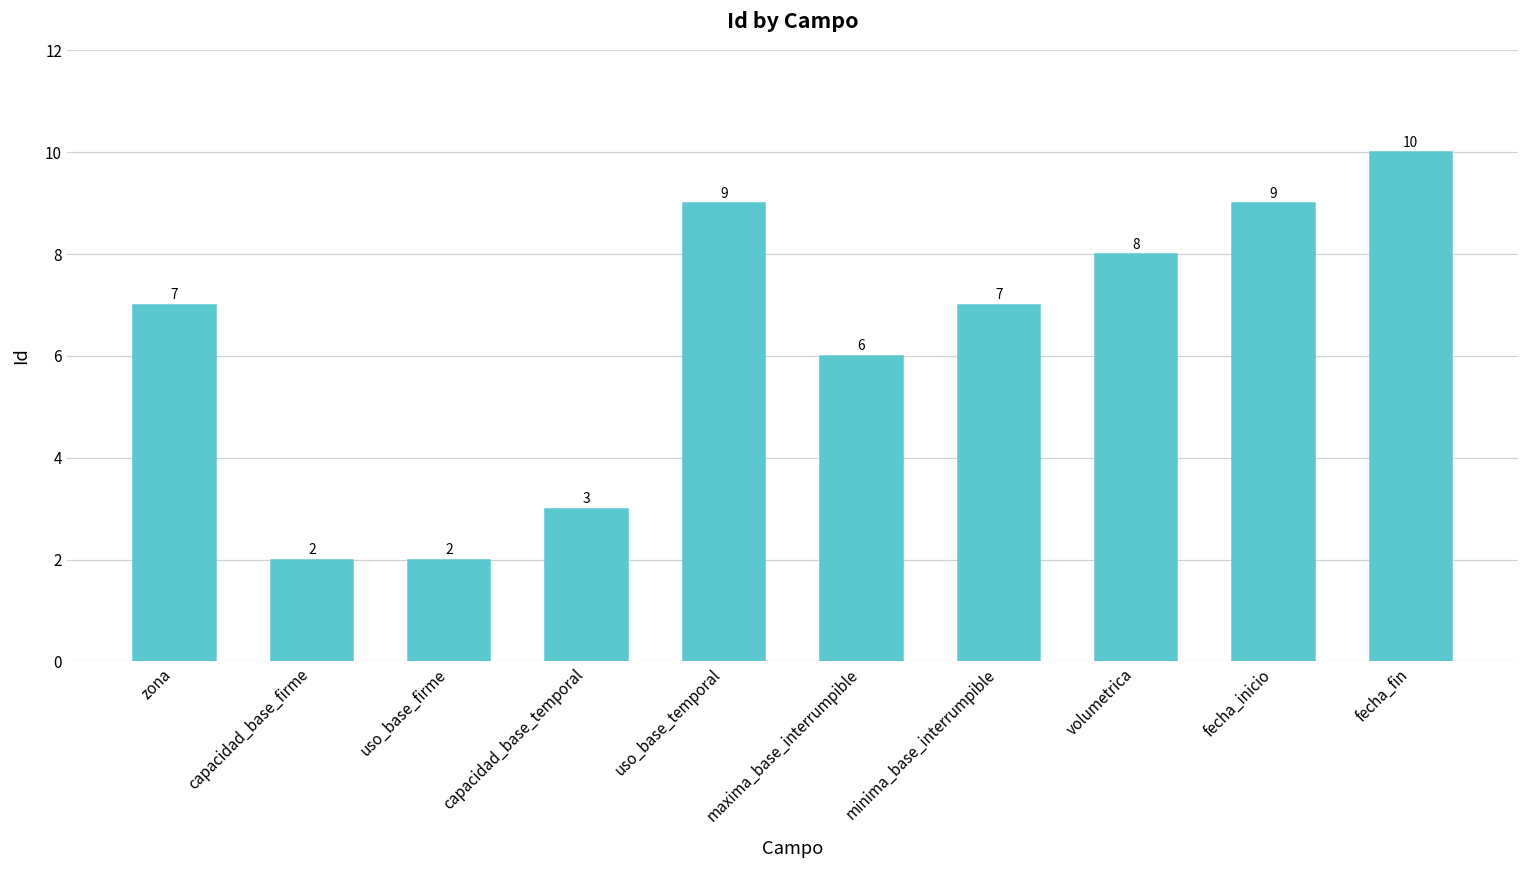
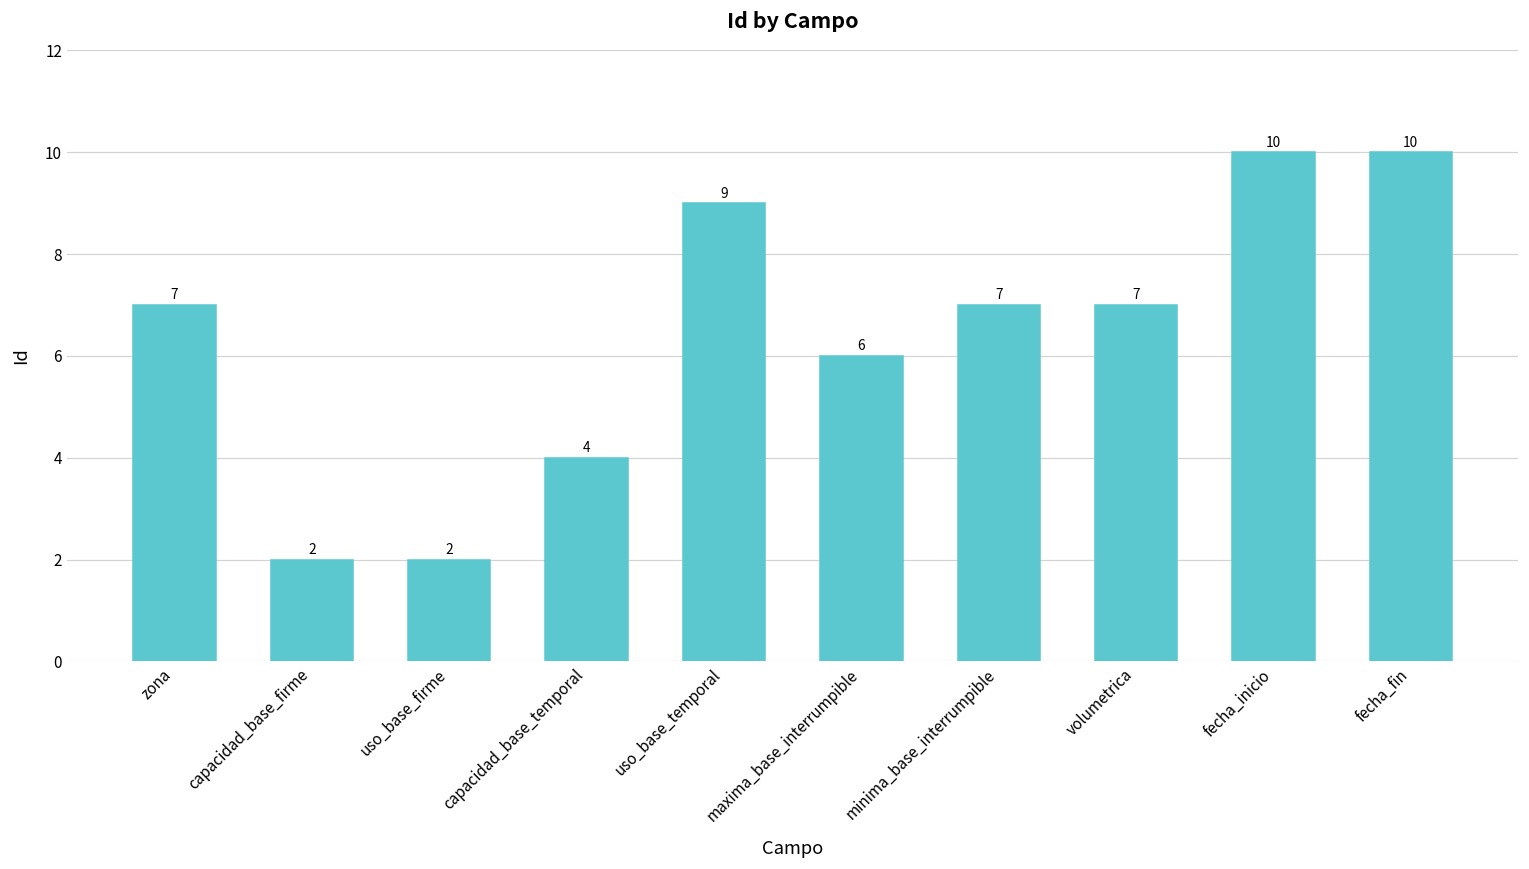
capacidad_base_temporal: 3 -> 4
volumetrica: 8 -> 7
fecha_inicio: 9 -> 10
